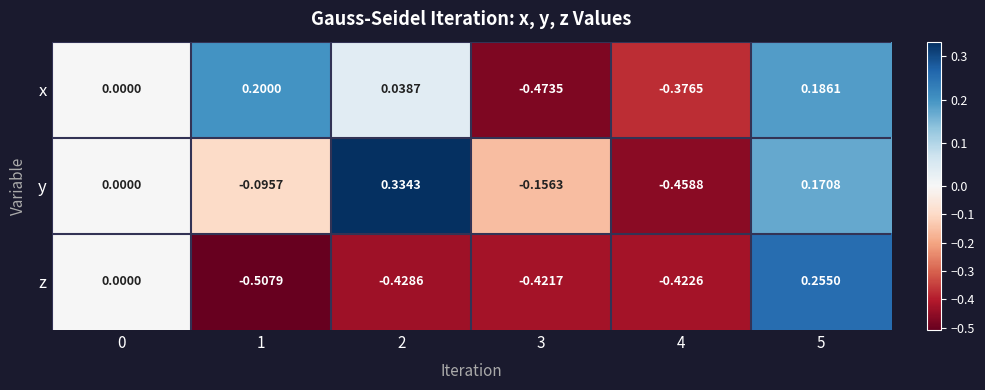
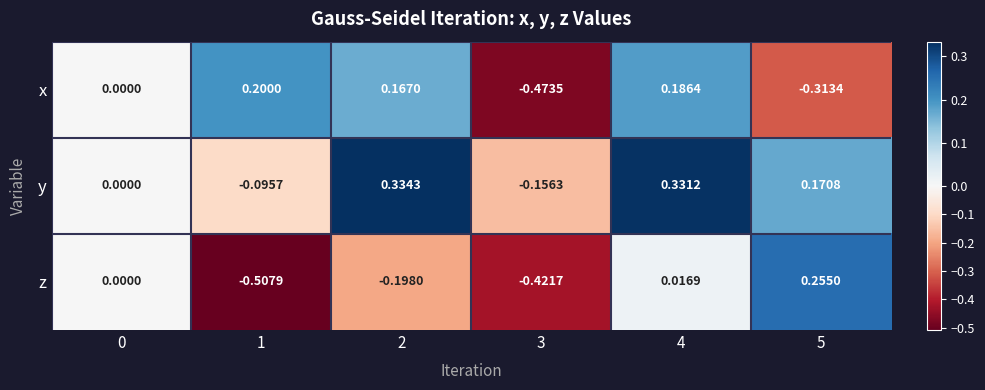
x, 2: 0.0387 -> 0.1670
x, 4: -0.3765 -> 0.1864
x, 5: 0.1861 -> -0.3134
y, 4: -0.4588 -> 0.3312
z, 2: -0.4286 -> -0.1980
z, 4: -0.4226 -> 0.0169
